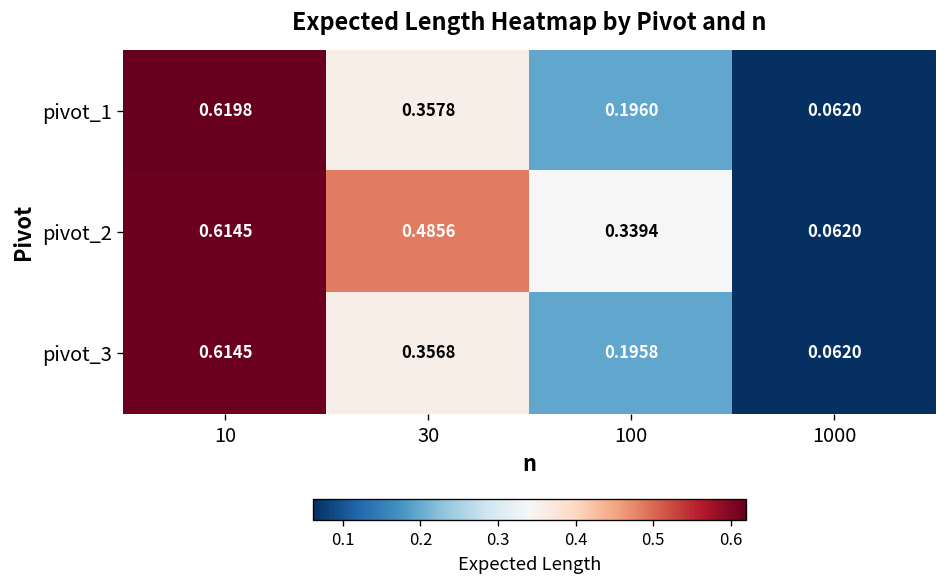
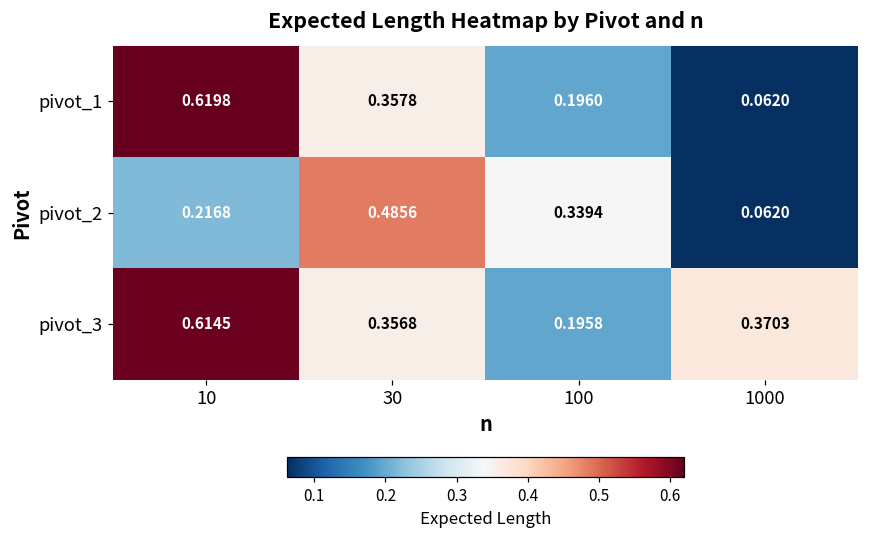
pivot_2, 10: 0.6145 -> 0.2168
pivot_3, 1000: 0.0620 -> 0.3703
